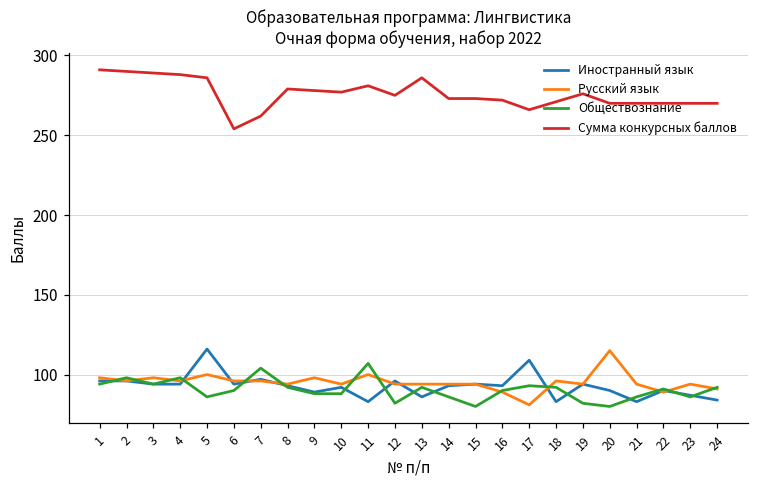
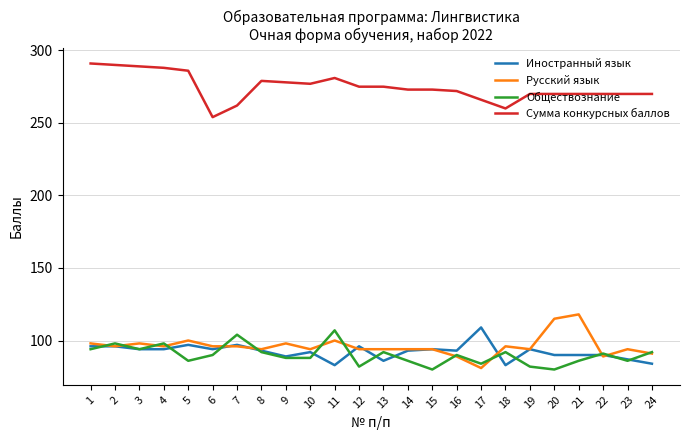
Иностранный язык, 5: 116 -> 97
Сумма конкурсных баллов, 13: 286 -> 275
Обществознание, 17: 93 -> 84
Сумма конкурсных баллов, 18: 271 -> 260
Сумма конкурсных баллов, 19: 276 -> 270
Иностранный язык, 21: 83 -> 90
Русский язык, 21: 94 -> 118
